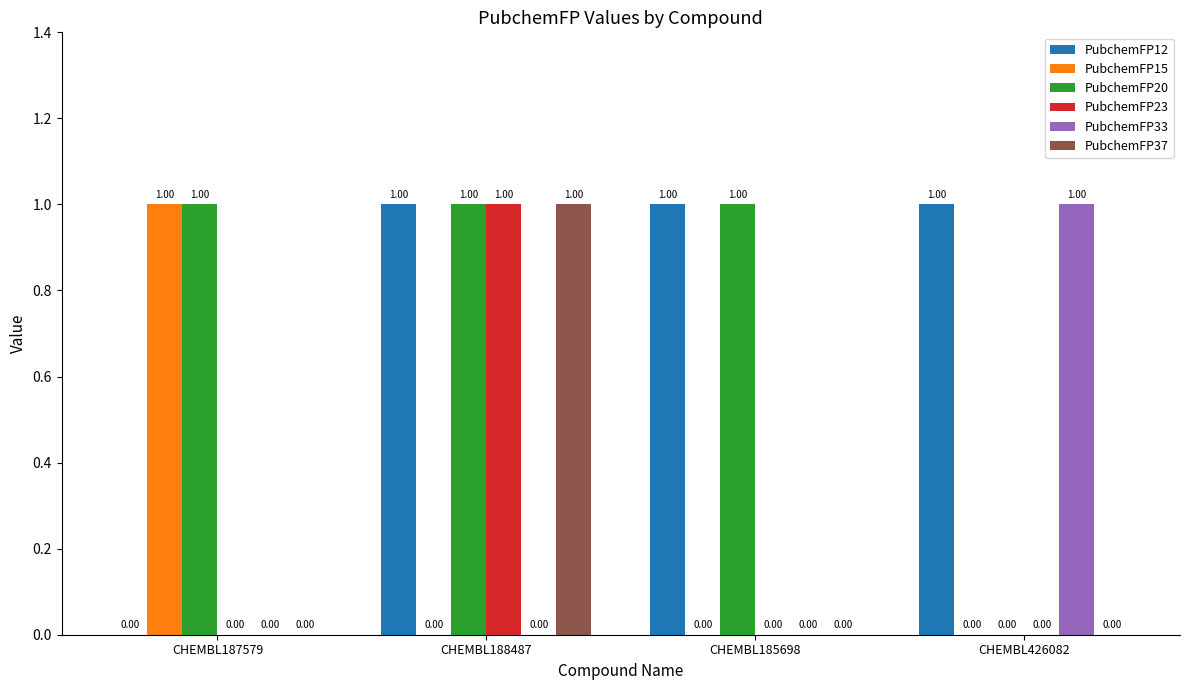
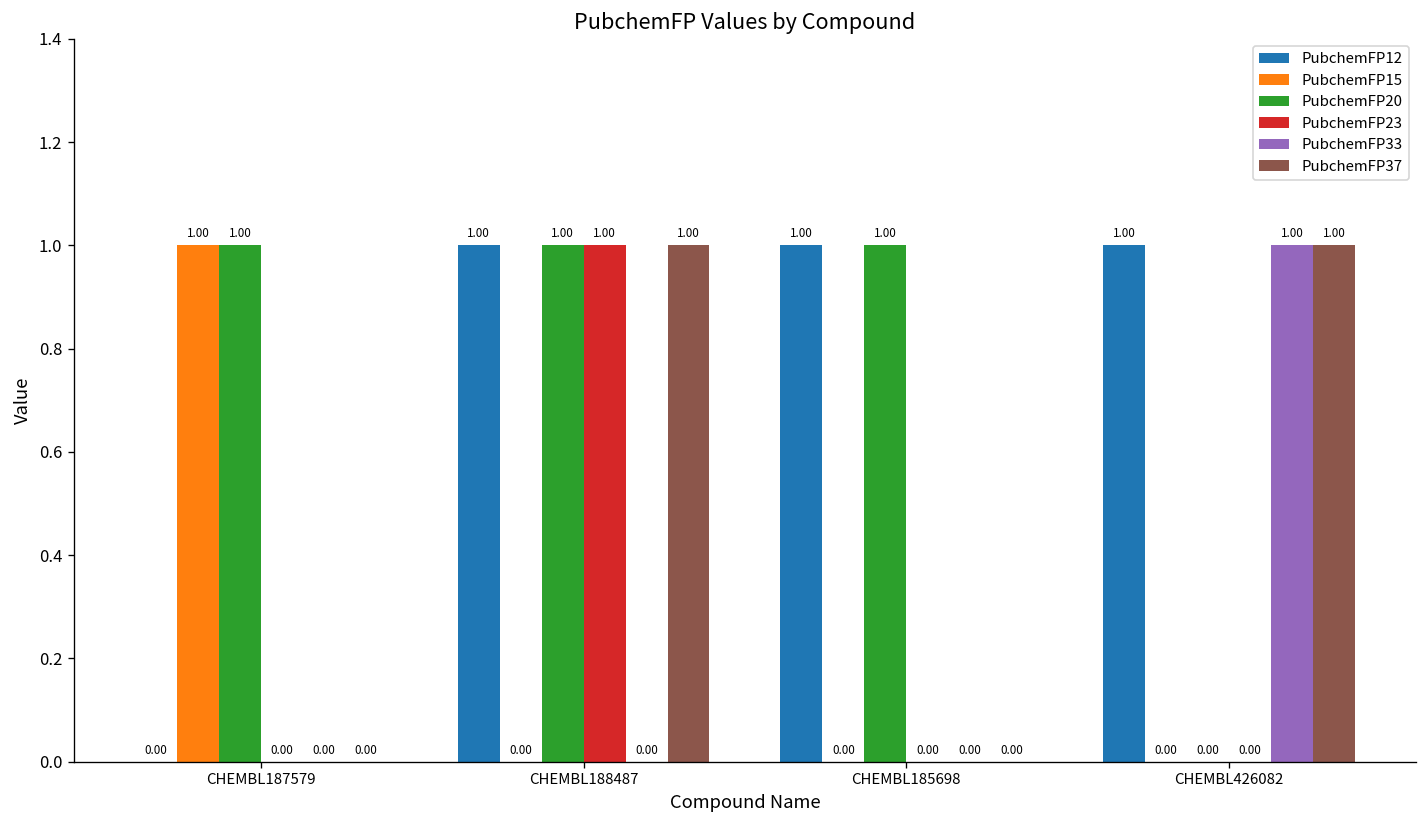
PubchemFP37, CHEMBL426082: 0.00 -> 1.00
